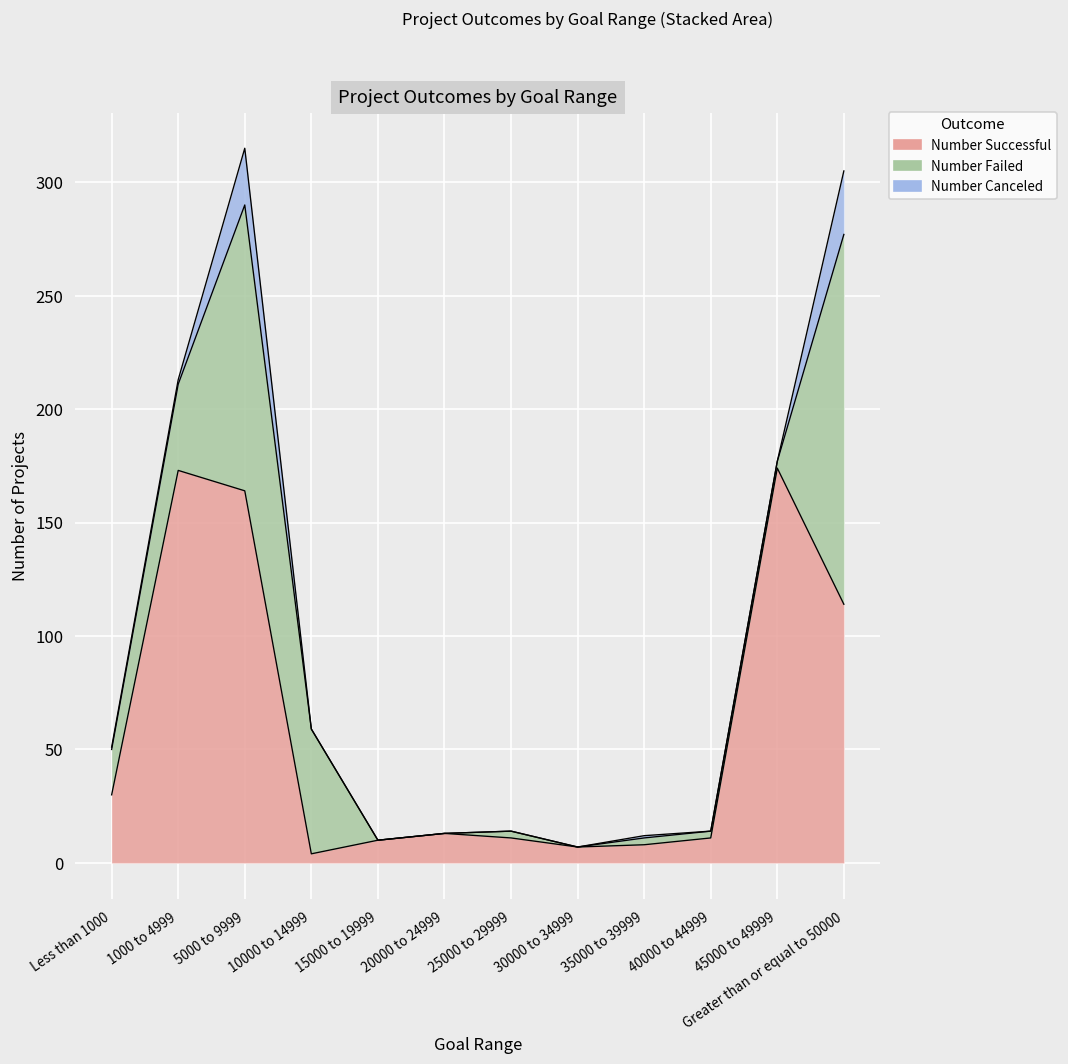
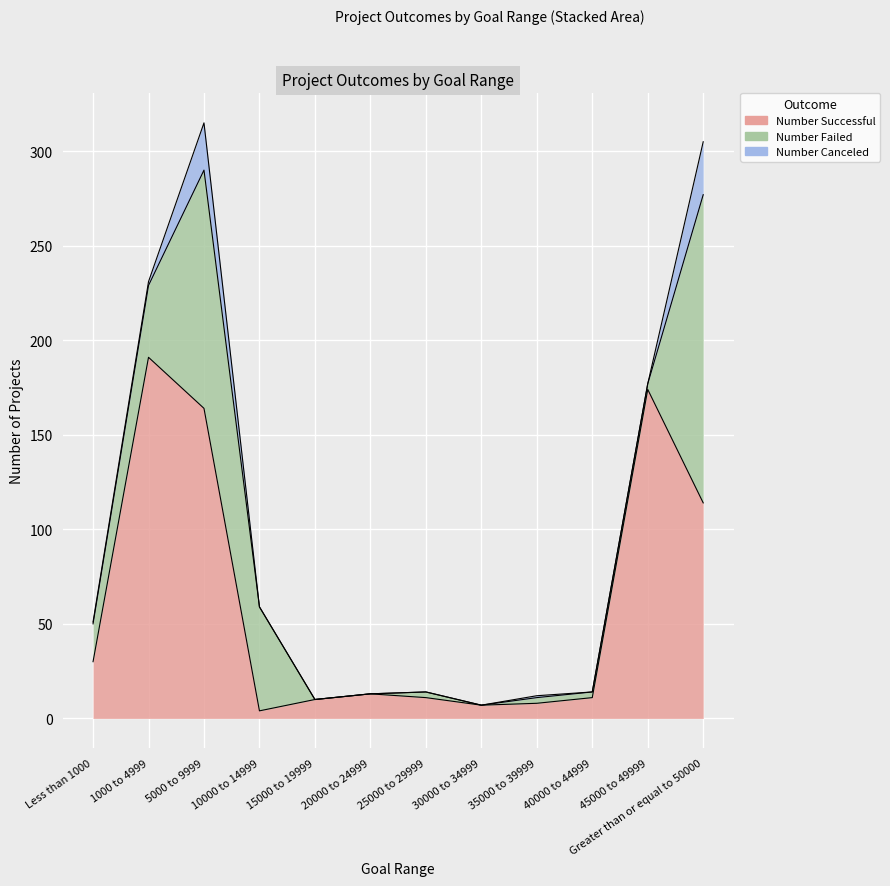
Number Successful, 1000 to 4999: 173 -> 191
